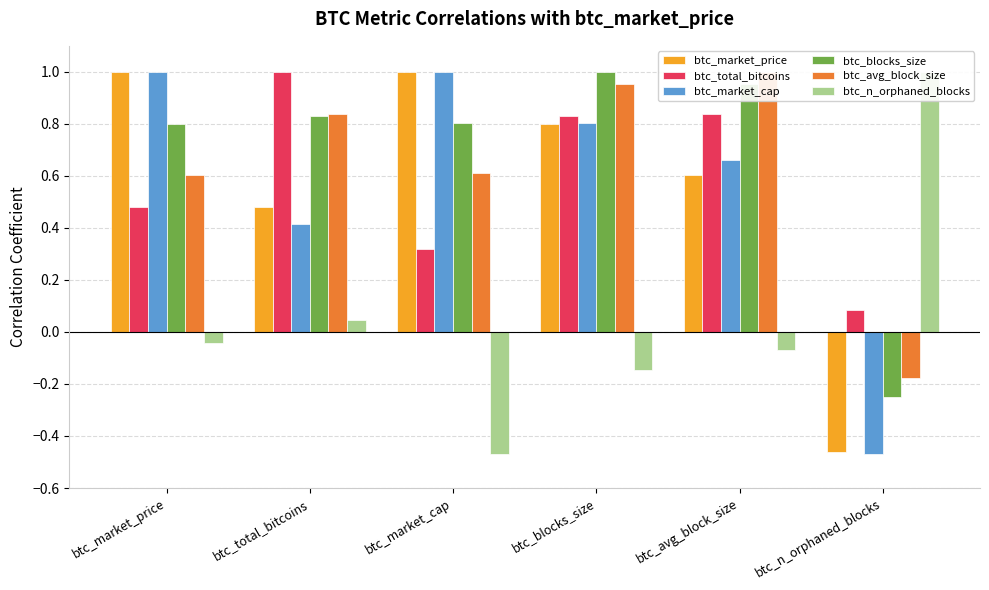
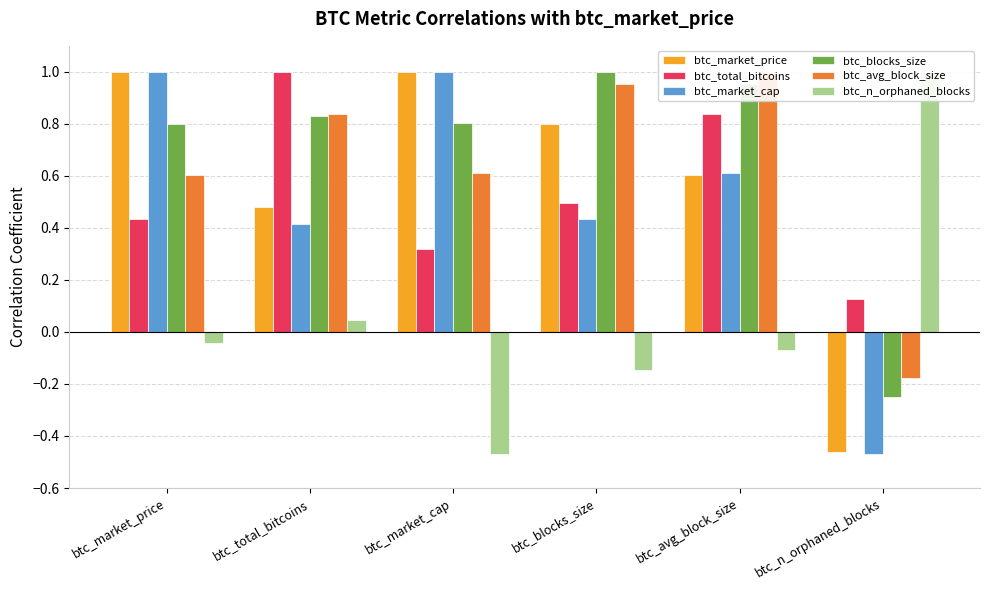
btc_total_bitcoins, btc_market_price: 0.48 -> 0.44
btc_total_bitcoins, btc_blocks_size: 0.83 -> 0.49
btc_market_cap, btc_blocks_size: 0.80 -> 0.43
btc_market_cap, btc_avg_block_size: 0.66 -> 0.61
btc_total_bitcoins, btc_n_orphaned_blocks: 0.08 -> 0.13
